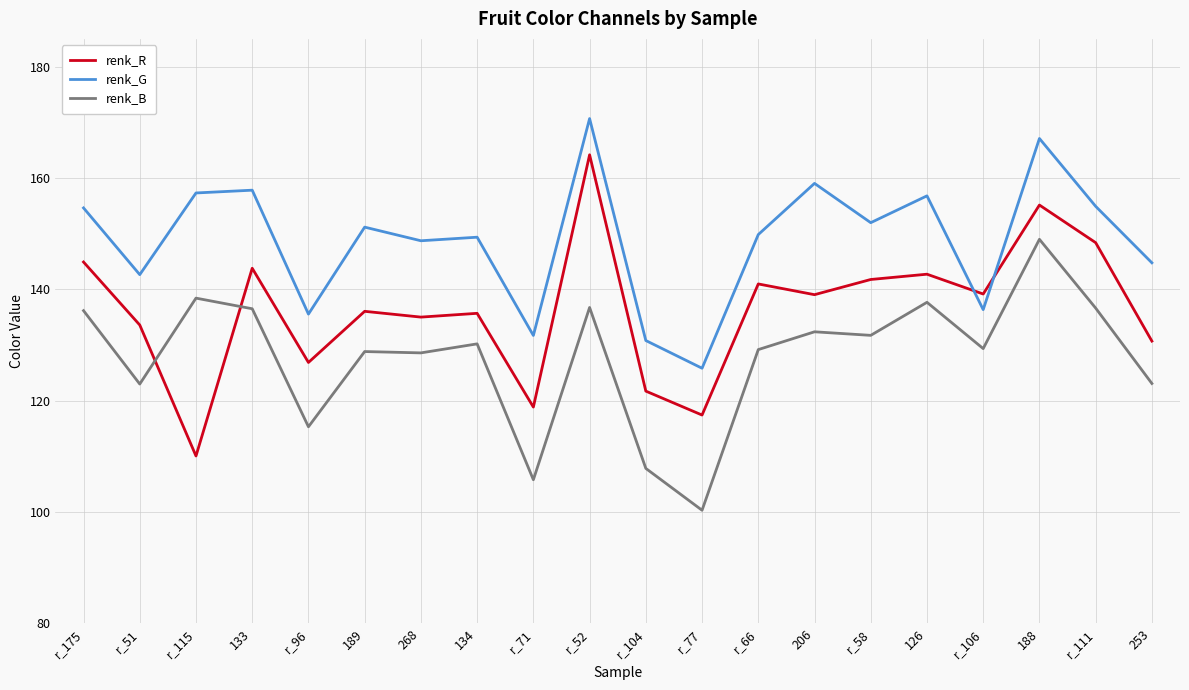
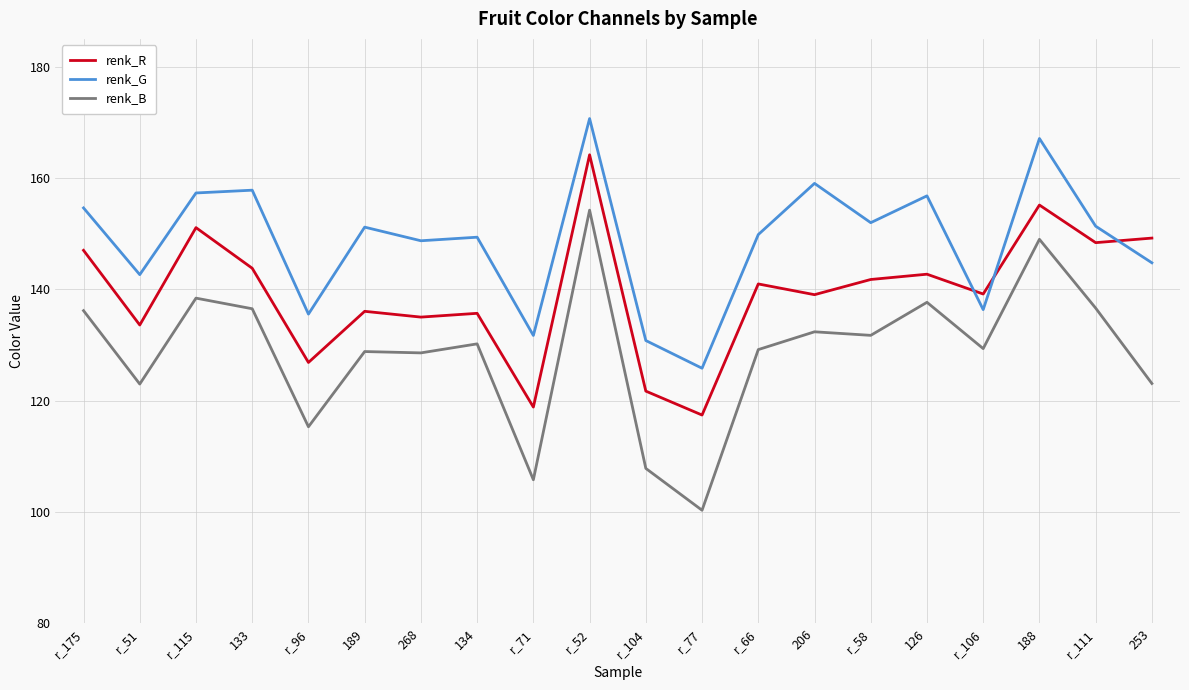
renk_R, r_175: 145 -> 147
renk_R, r_115: 110 -> 151
renk_B, r_52: 137 -> 154
renk_G, r_111: 155 -> 151
renk_R, 253: 131 -> 149
